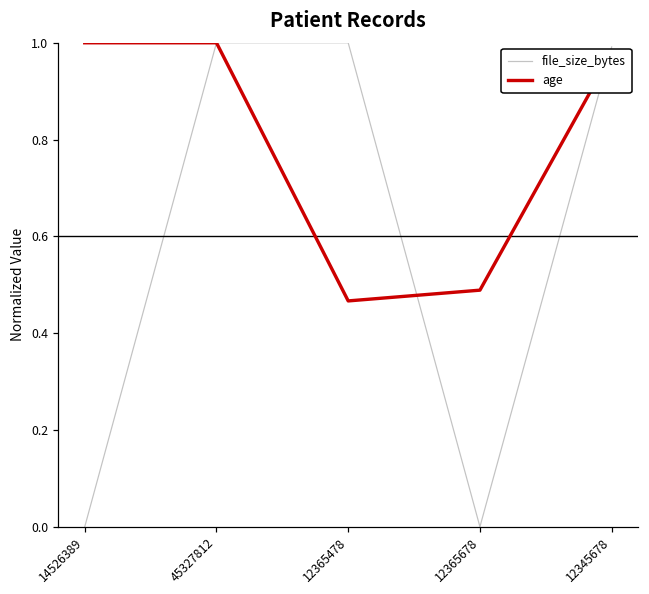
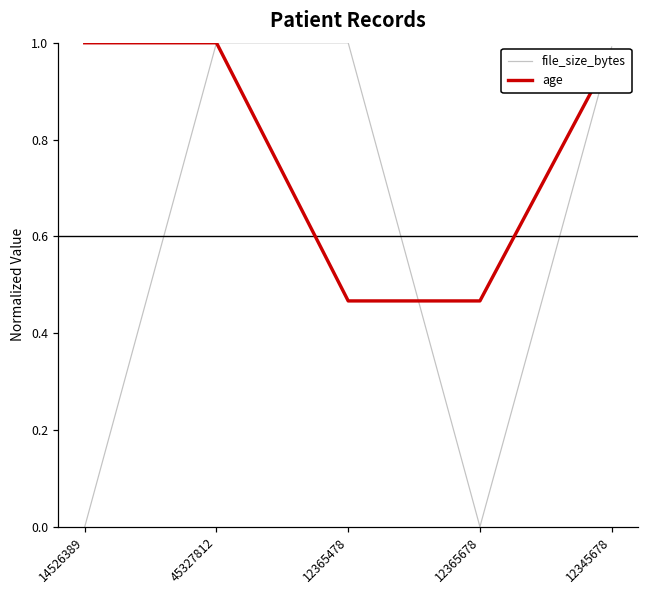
age, 12365678: 0.49 -> 0.47
